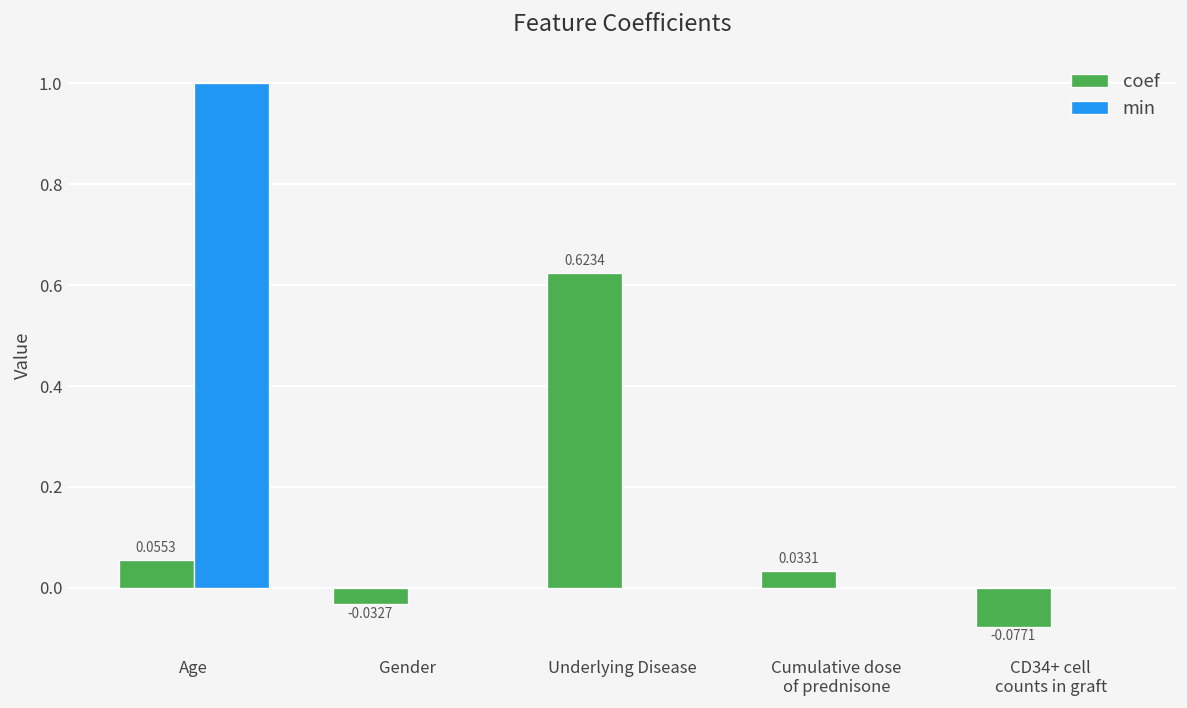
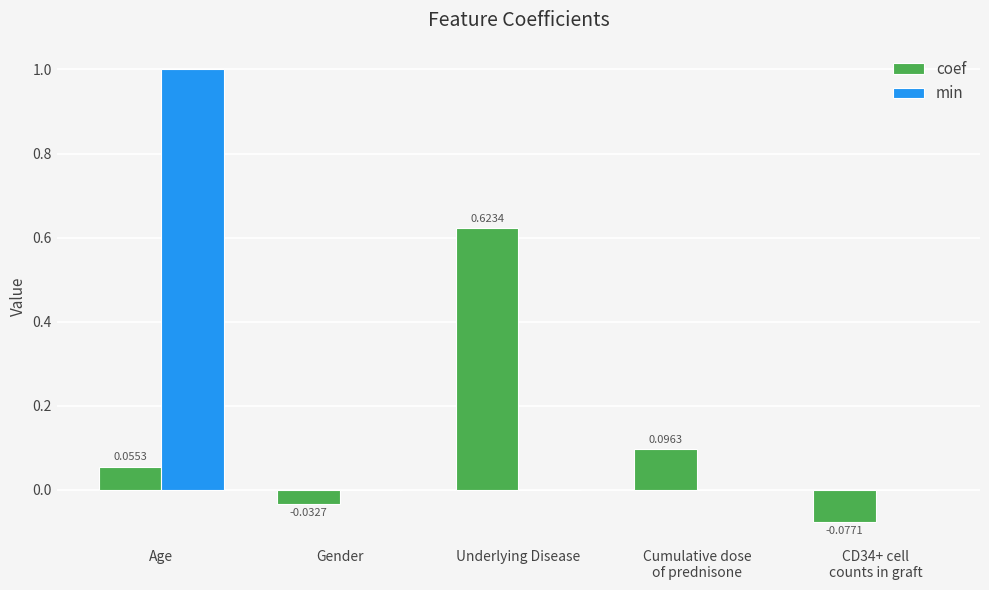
coef, Cumulative dose of prednisone: 0.0331 -> 0.0963
